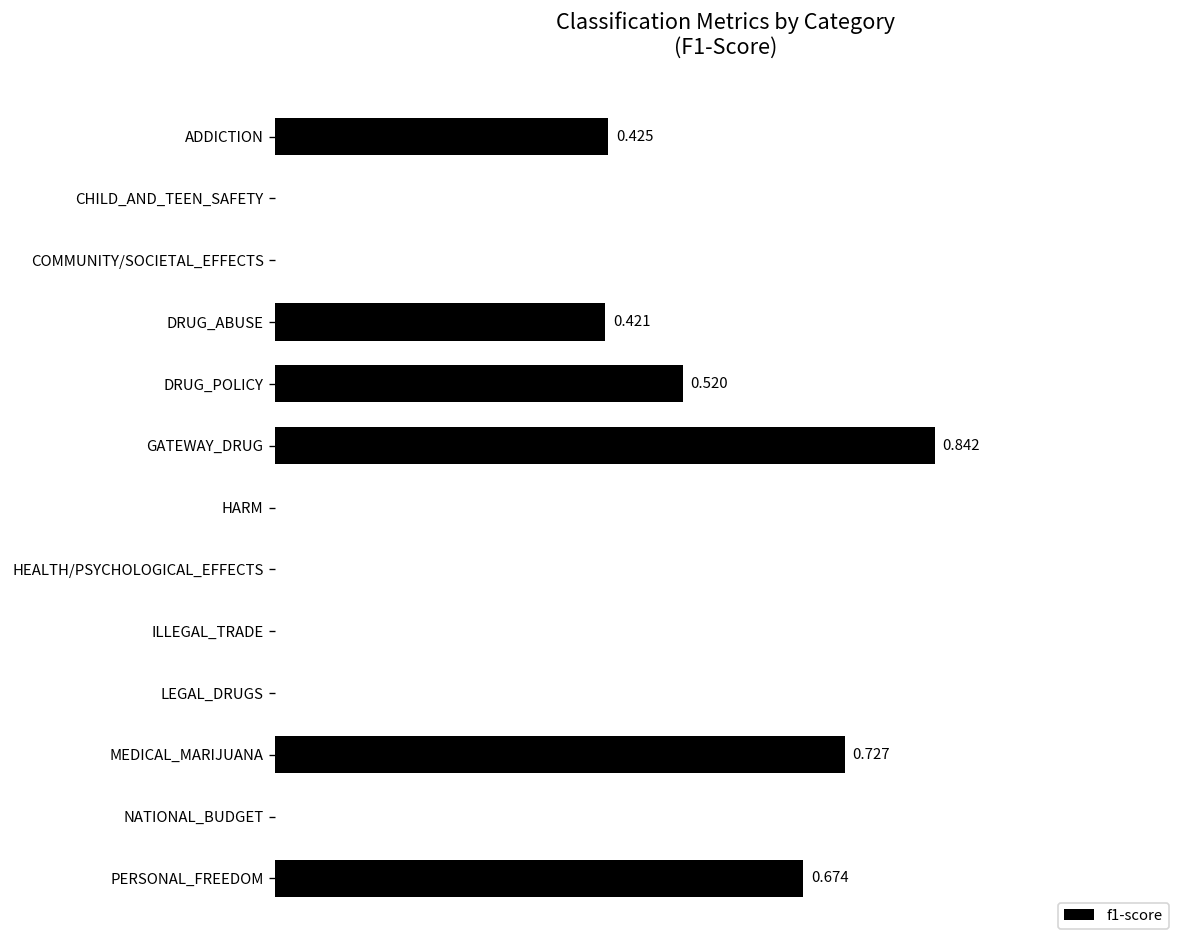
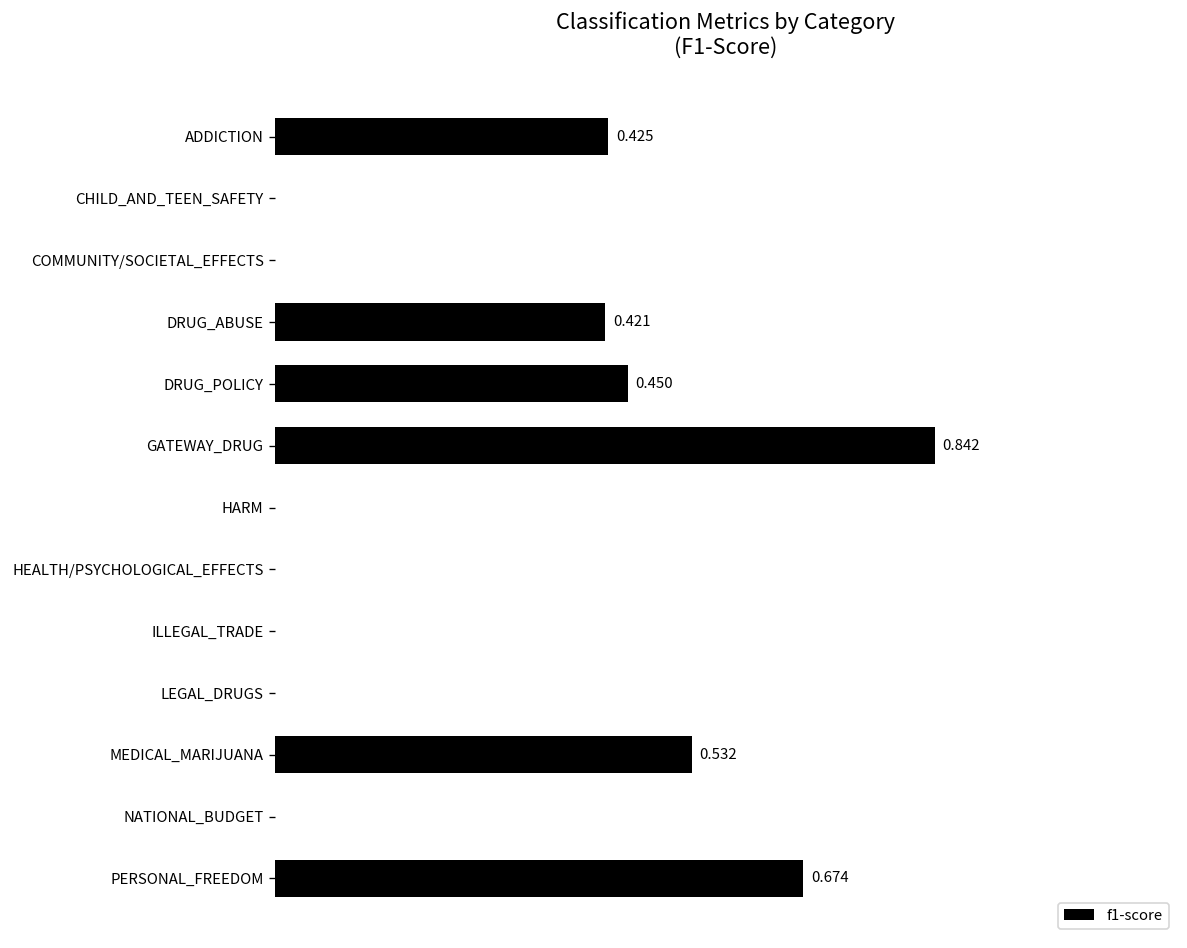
DRUG_POLICY: 0.520 -> 0.450
MEDICAL_MARIJUANA: 0.727 -> 0.532
